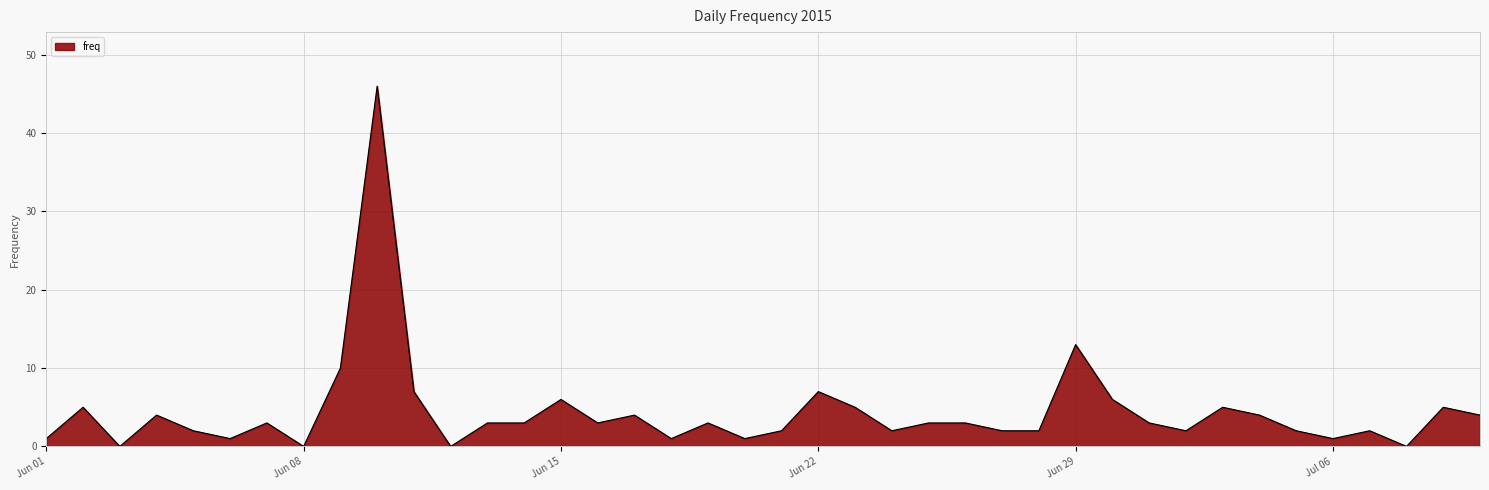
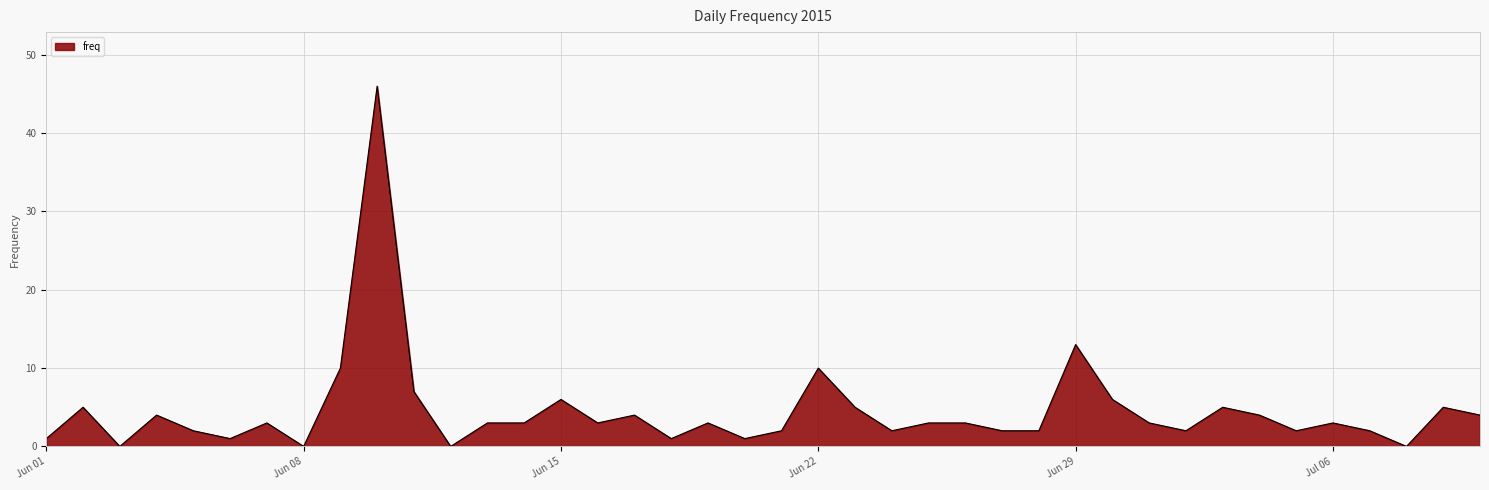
Jun 22: 7 -> 10
Jul 06: 1 -> 3
